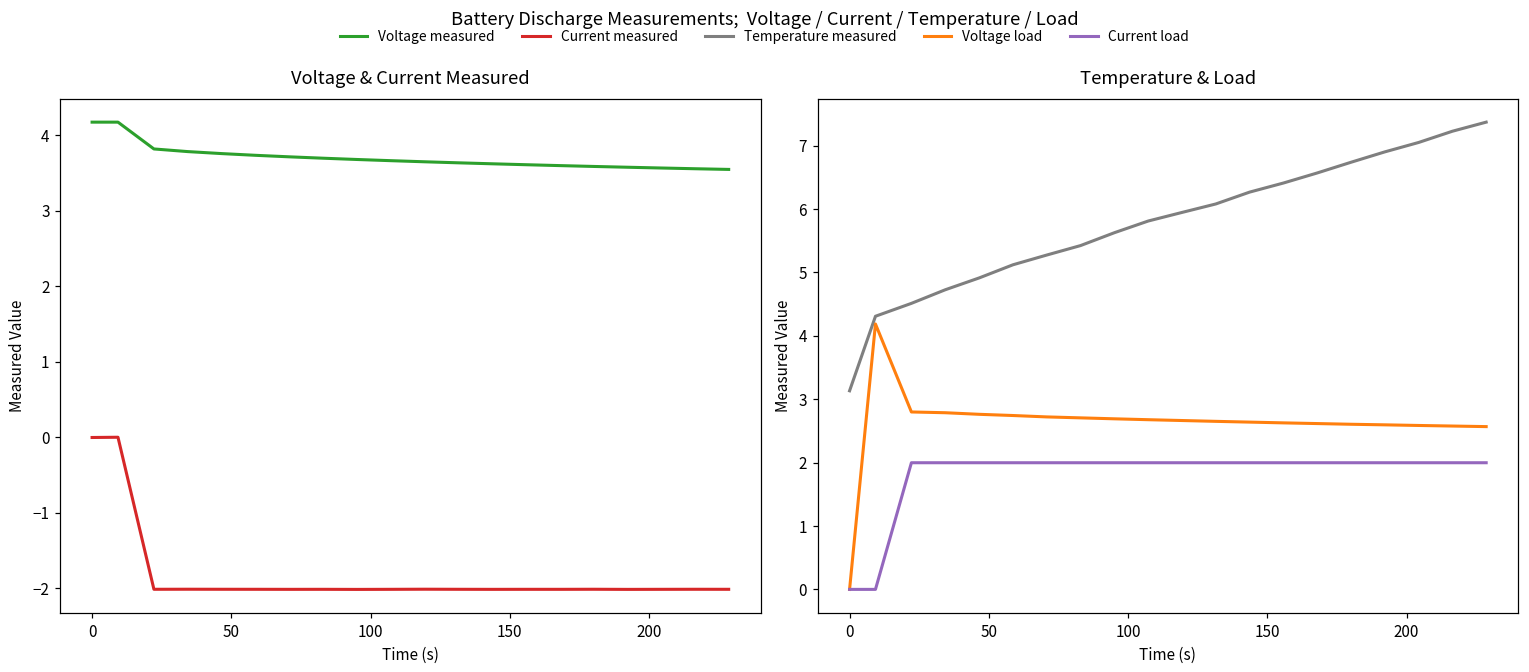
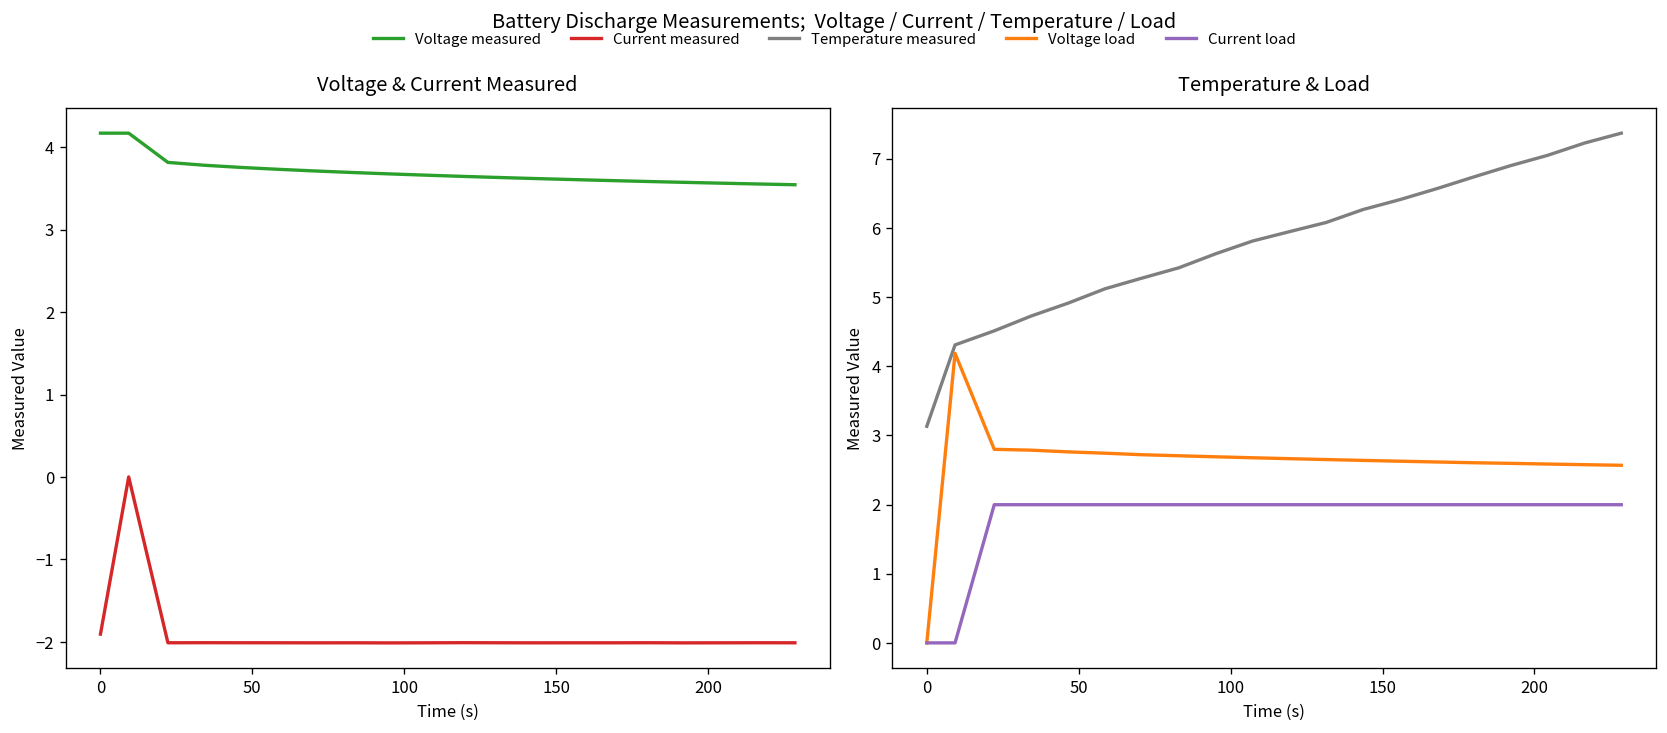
Voltage & Current Measured, Current measured, 0: 0.0 -> -1.9
